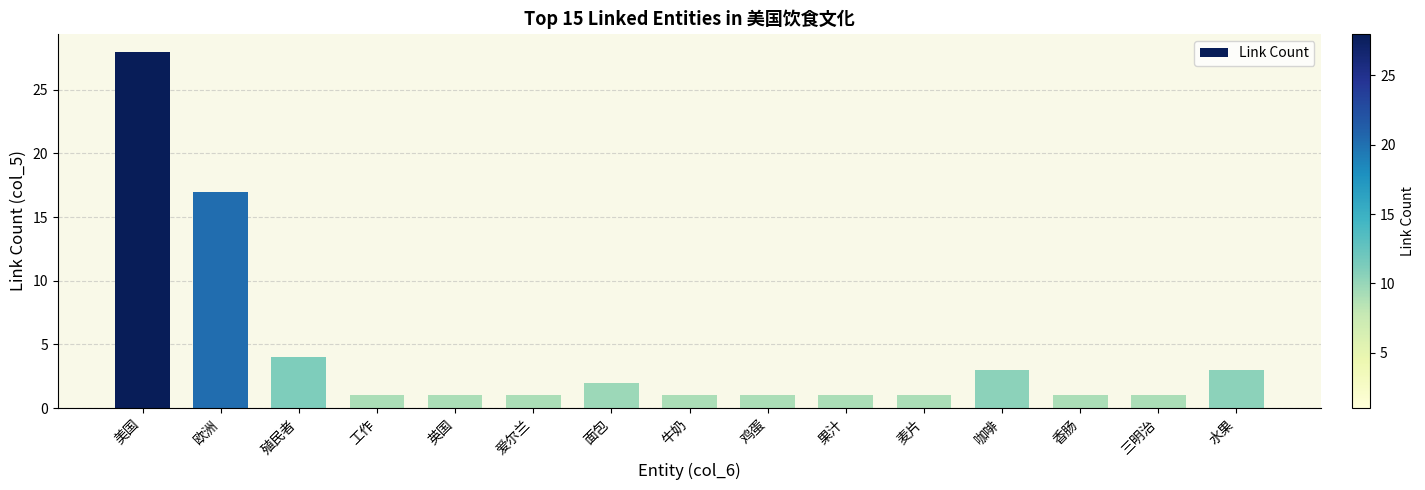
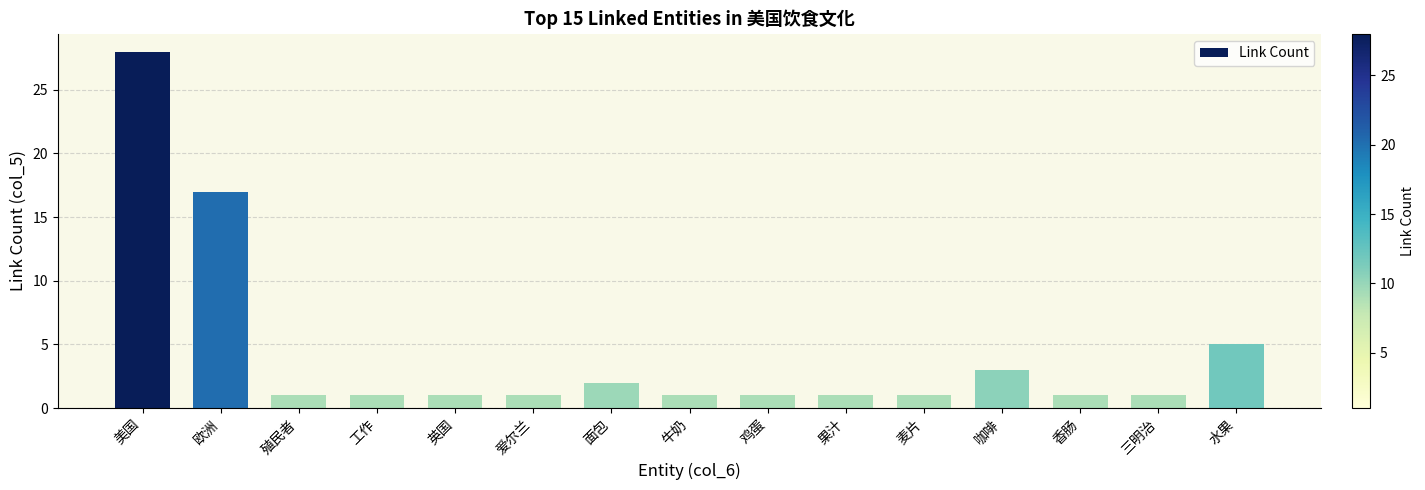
殖民者: 4 -> 1
水果: 3 -> 5
